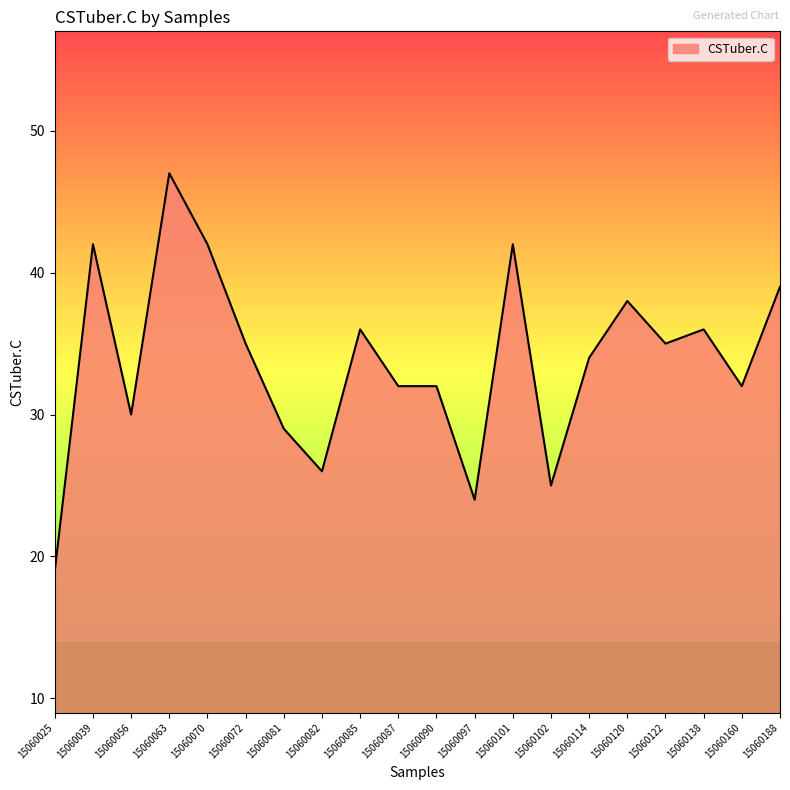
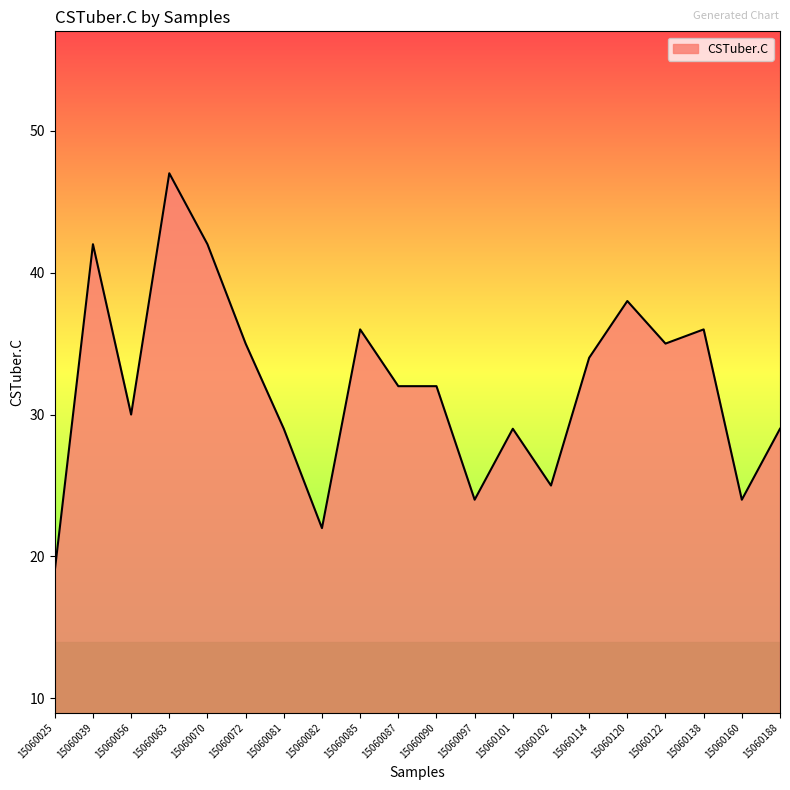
15060082: 26 -> 22
15060101: 42 -> 29
15060160: 32 -> 24
15060188: 39 -> 29
